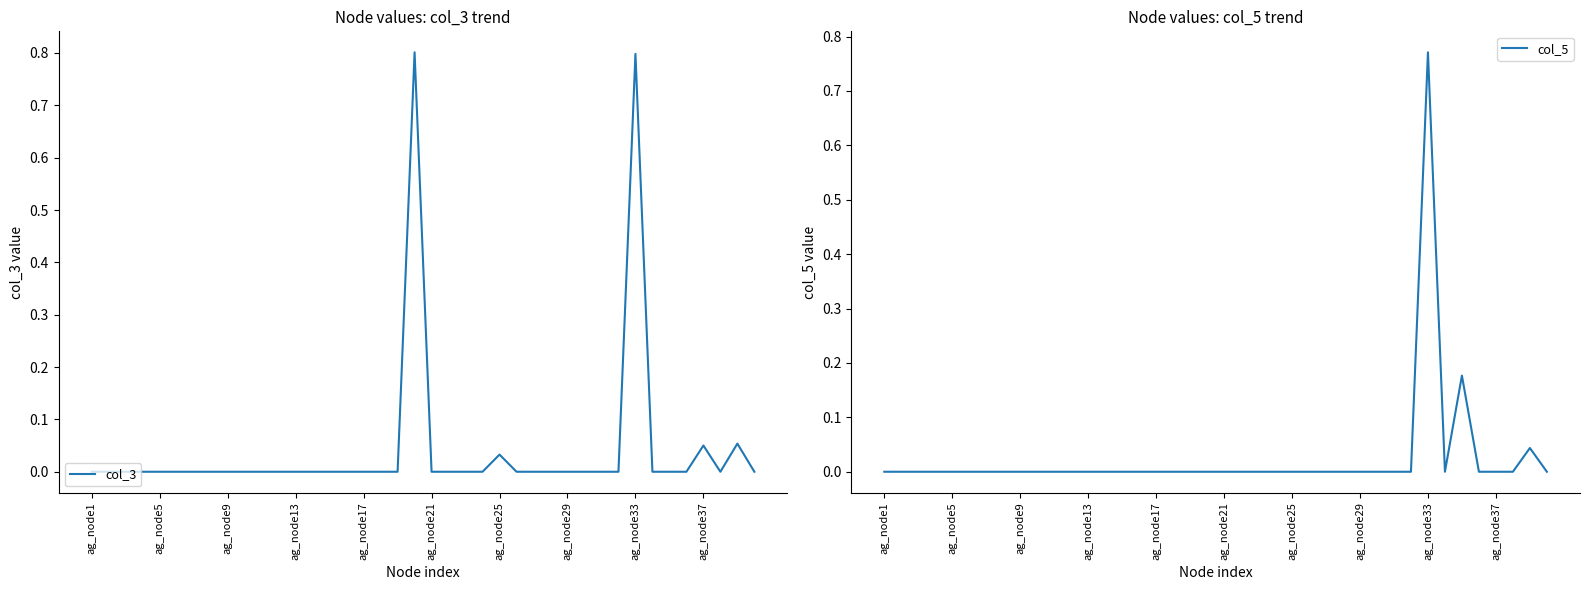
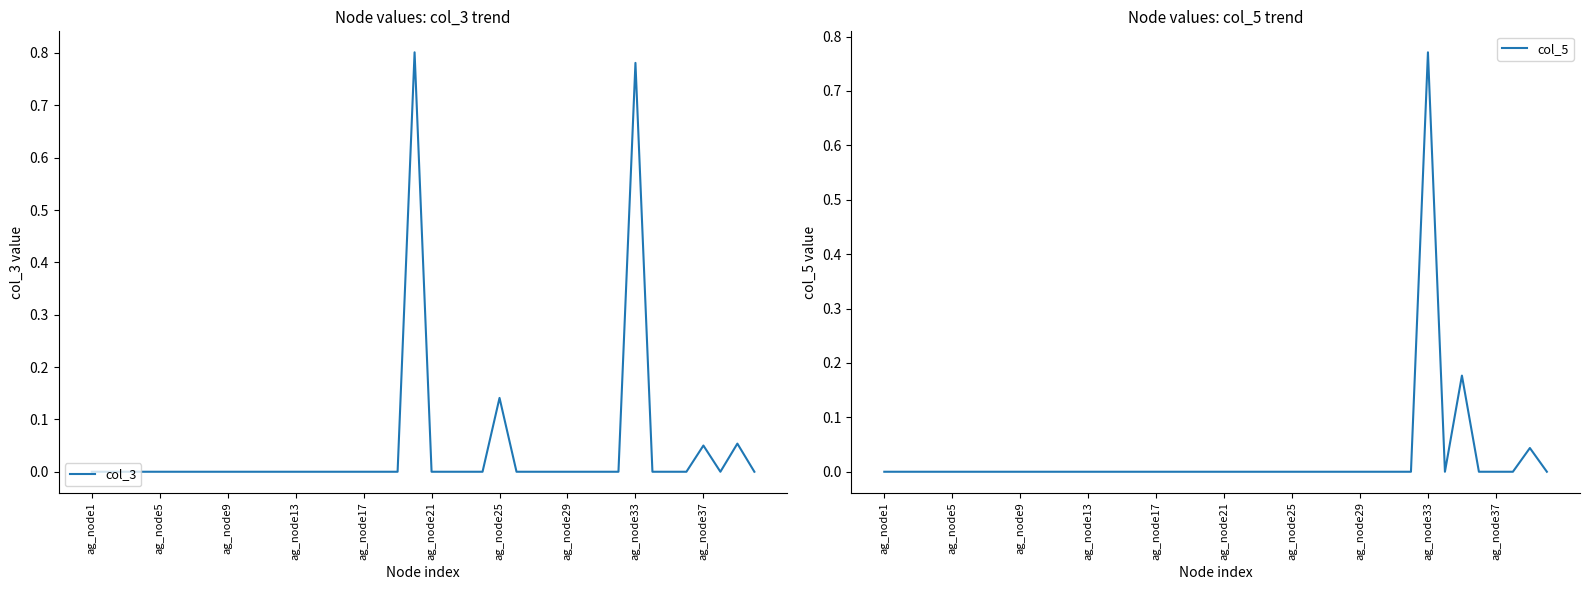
Node values: col_3 trend, ag_node25: 0.03 -> 0.14
Node values: col_3 trend, ag_node33: 0.80 -> 0.78
